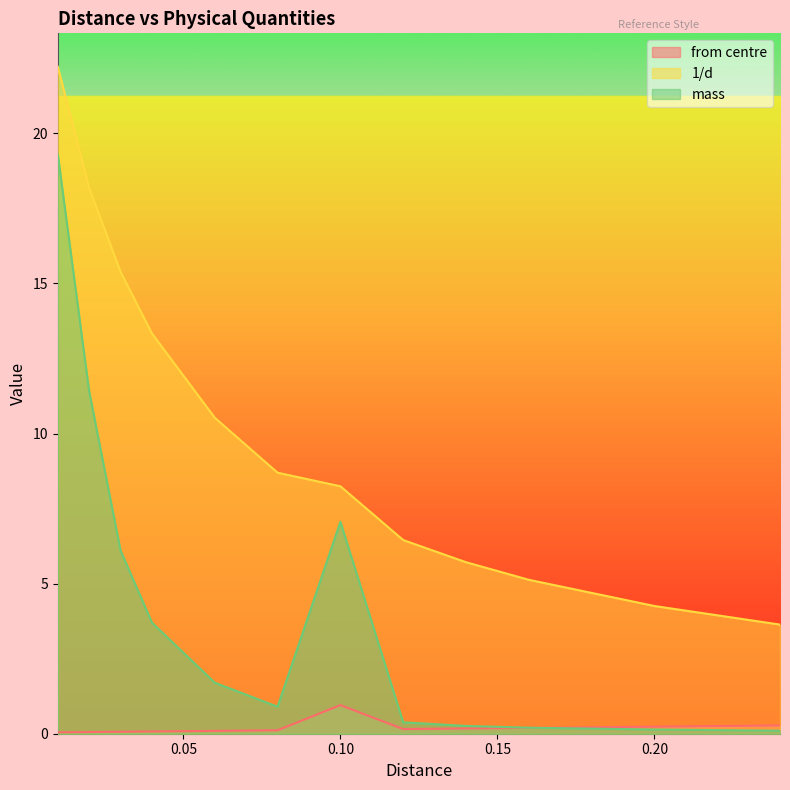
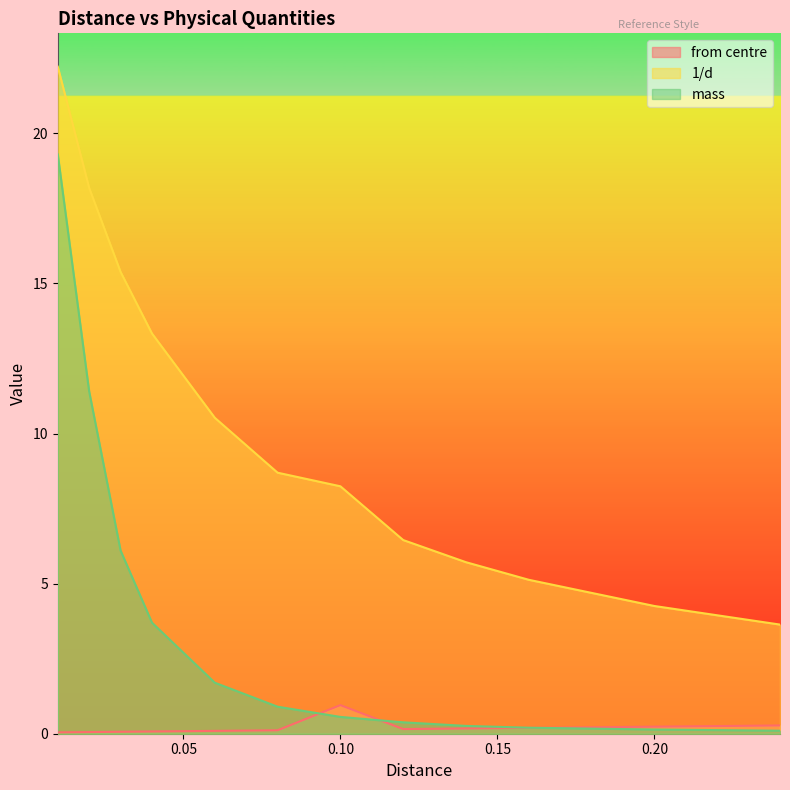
mass, 0.10: 7.1 -> 0.6
